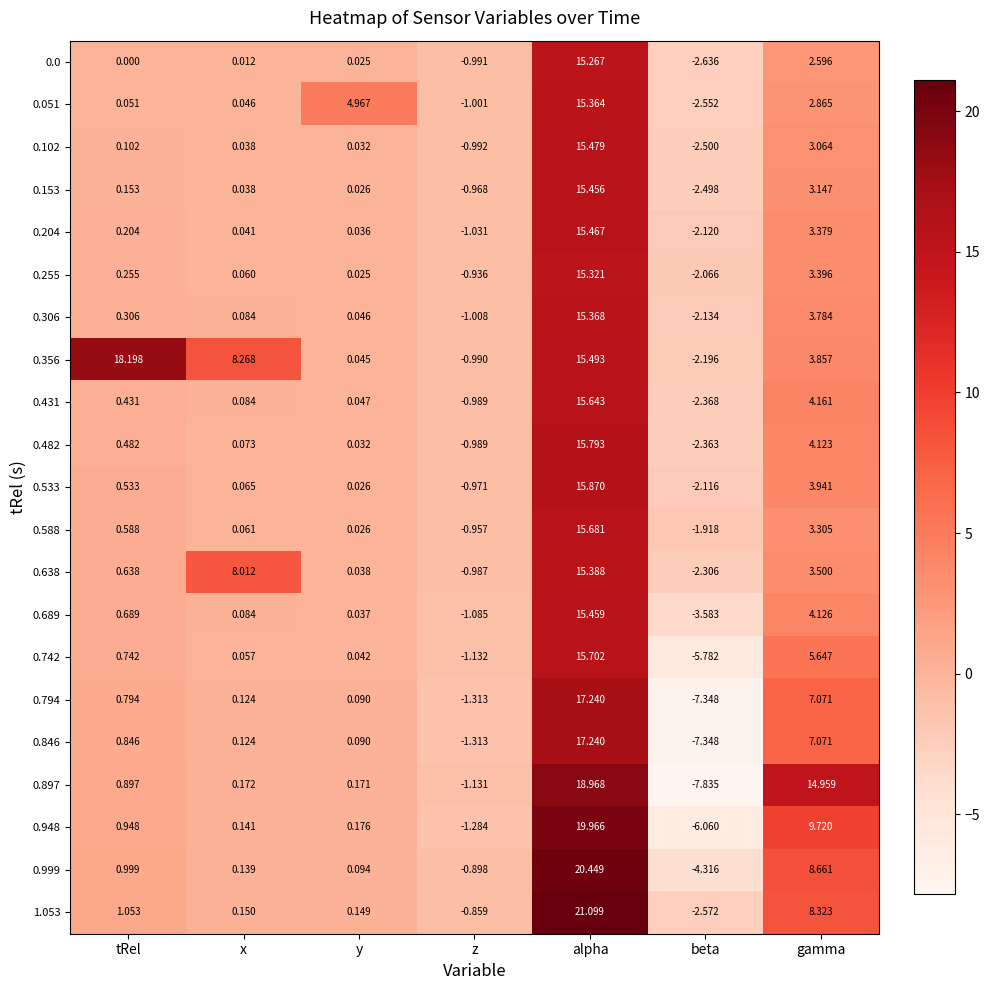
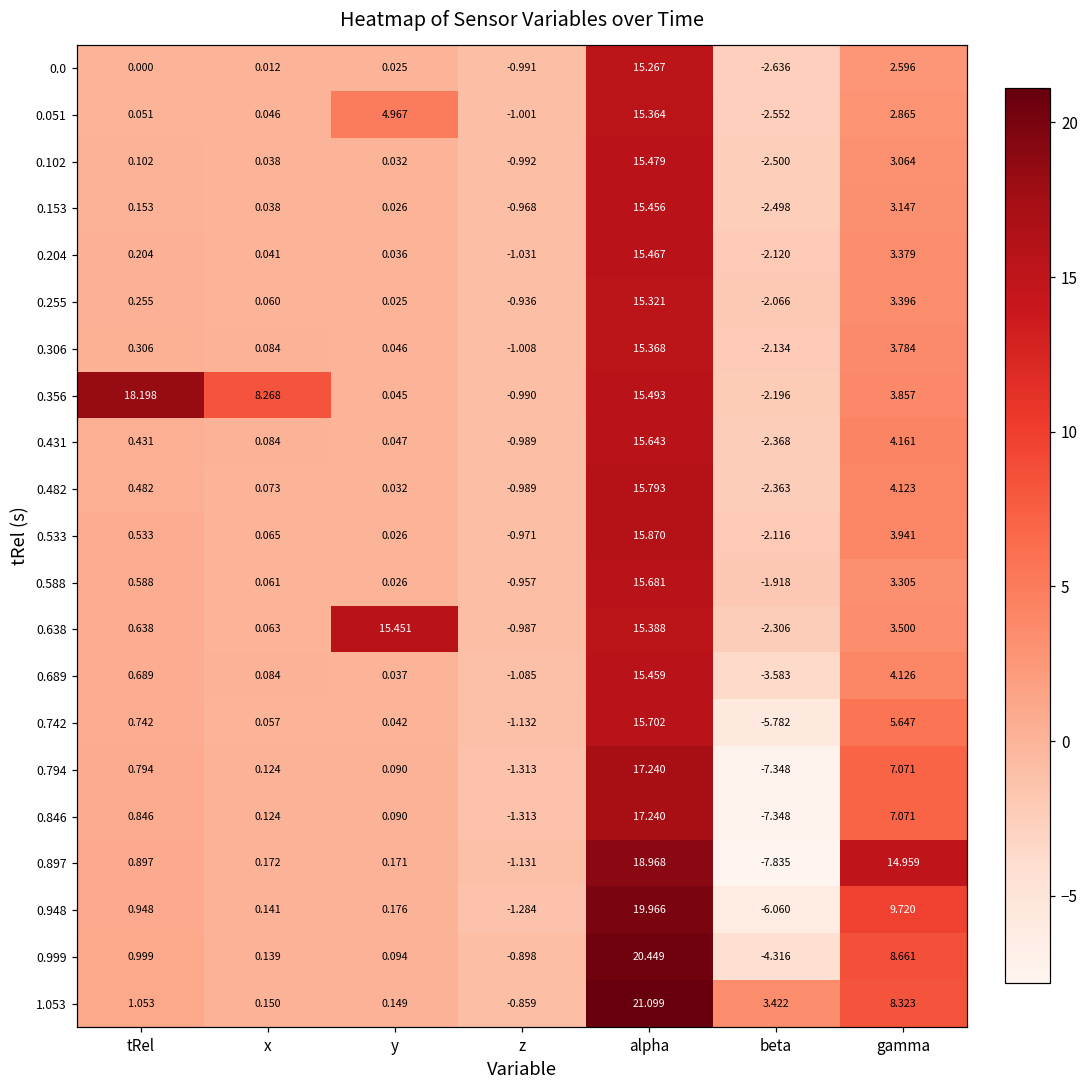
0.638, x: 8.012 -> 0.063
0.638, y: 0.038 -> 15.451
1.053, beta: -2.572 -> 3.422
